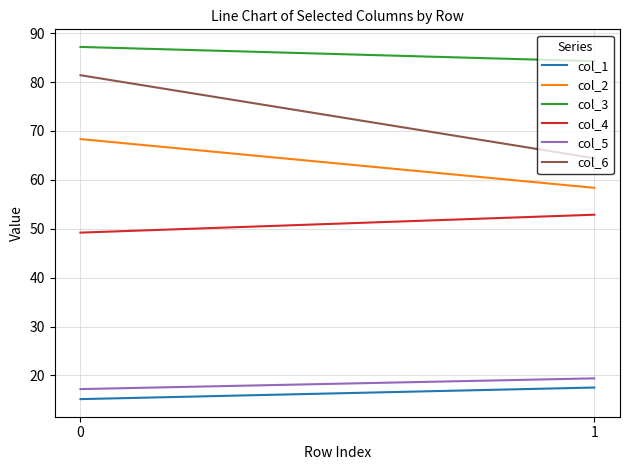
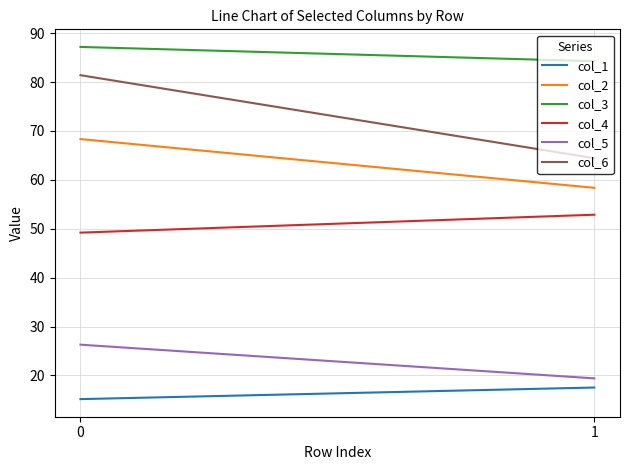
col_5, 0: 17 -> 26
